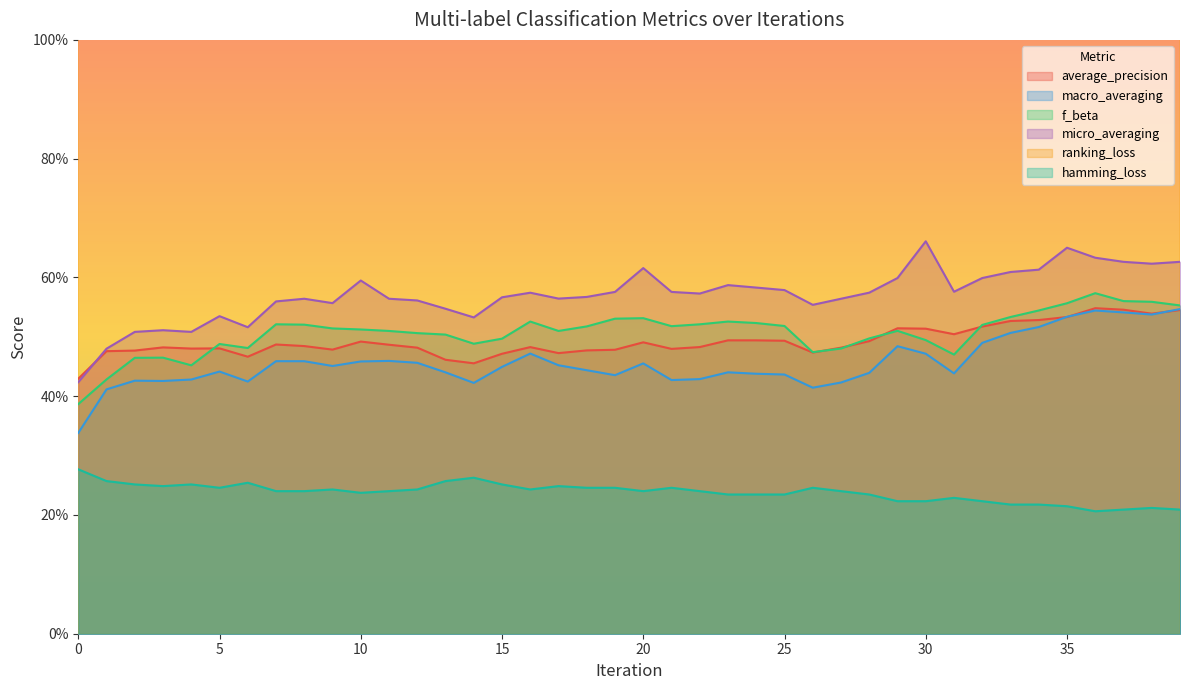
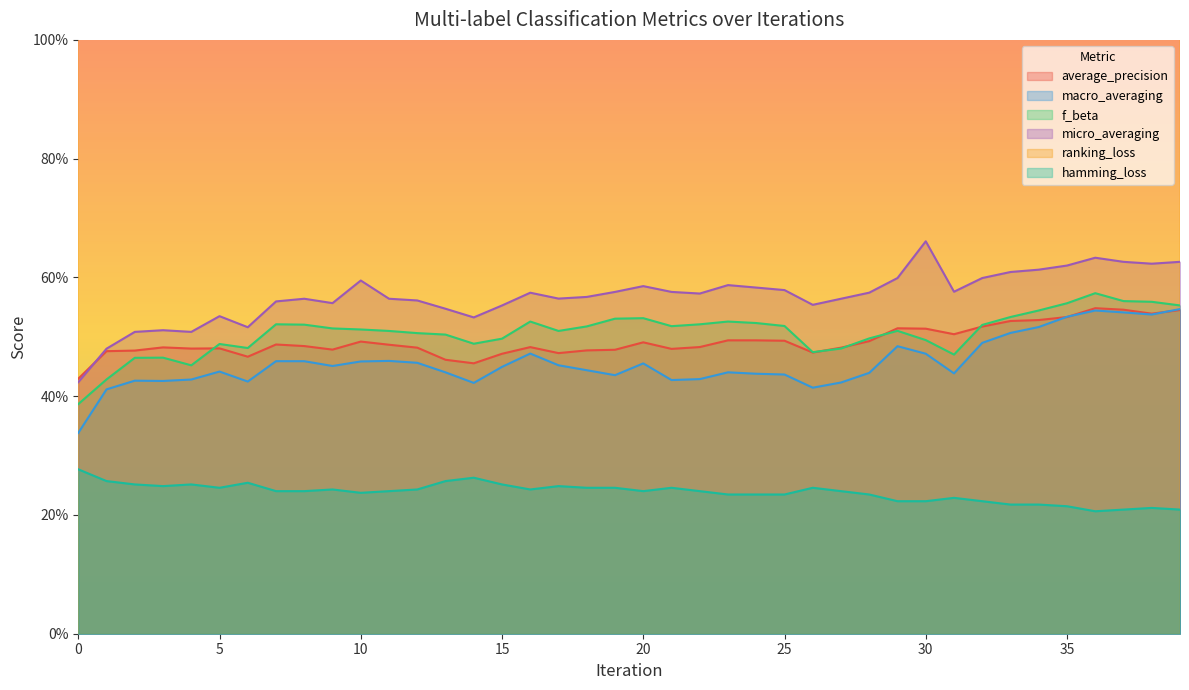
micro_averaging, 15: 57% -> 55%
micro_averaging, 20: 62% -> 59%
micro_averaging, 35: 65% -> 62%
